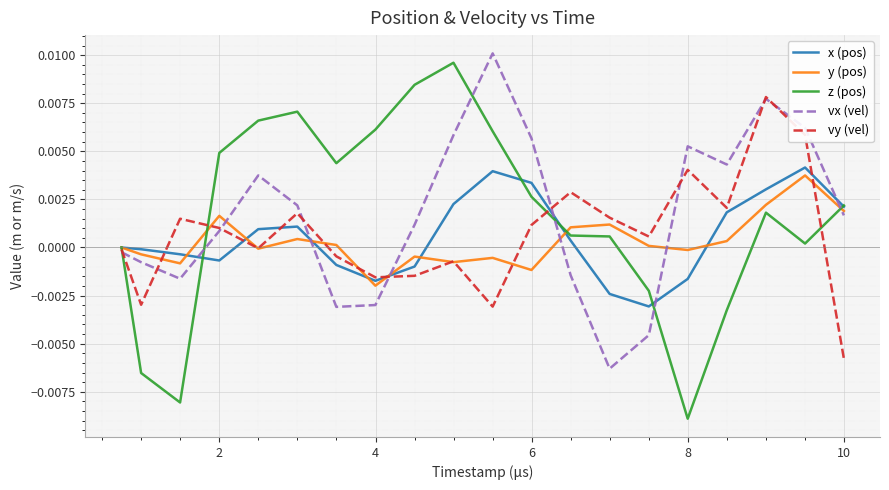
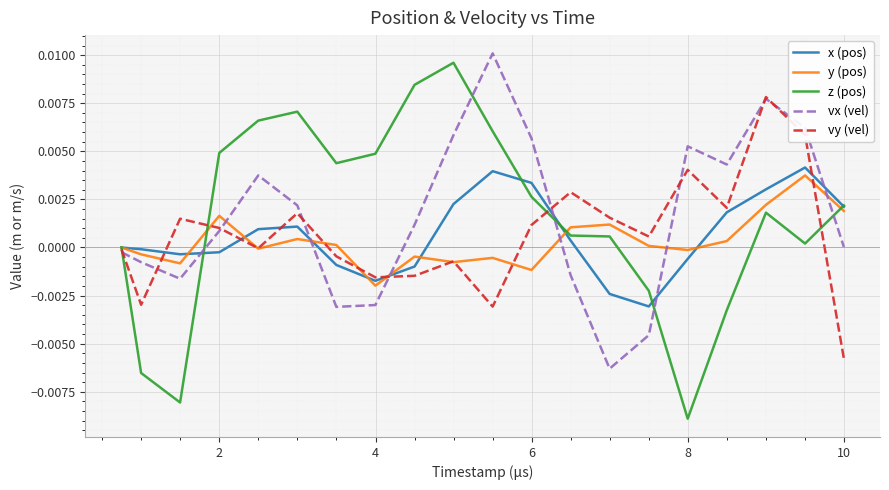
x (pos), 2: -0.0007 -> -0.0002
z (pos), 4: 0.0061 -> 0.0049
x (pos), 8: -0.0016 -> -0.0006
vx (vel), 10: 0.0017 -> 0.0000
